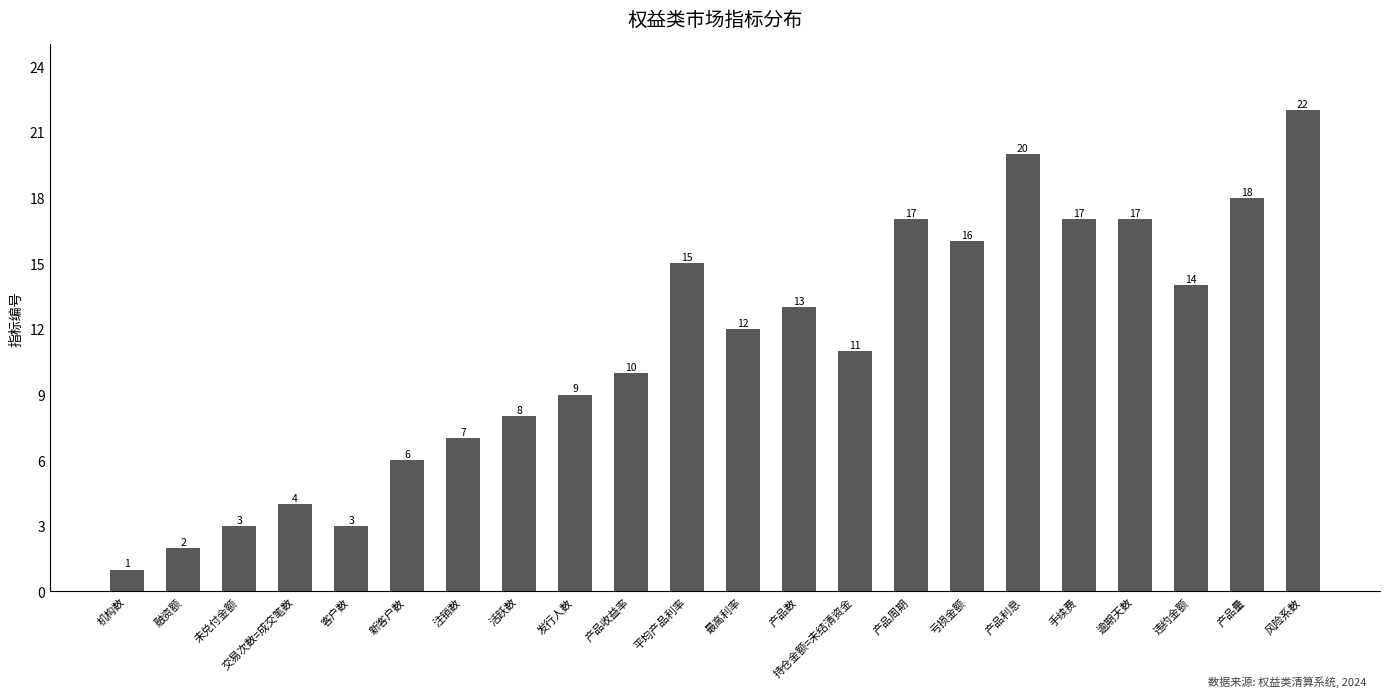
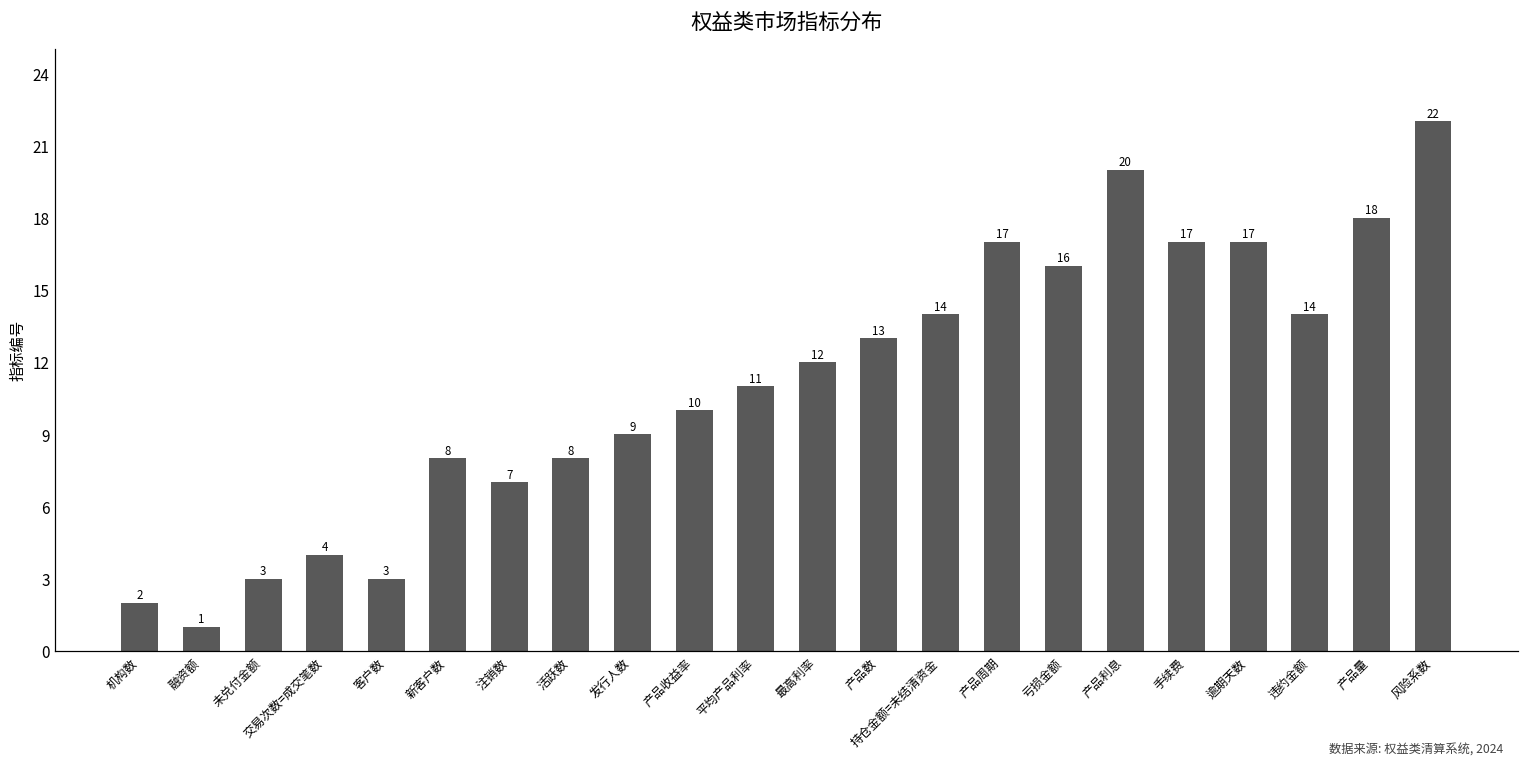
机构数: 1 -> 2
融资额: 2 -> 1
新客户数: 6 -> 8
平均产品利率: 15 -> 11
持仓金额=未结清资金: 11 -> 14
